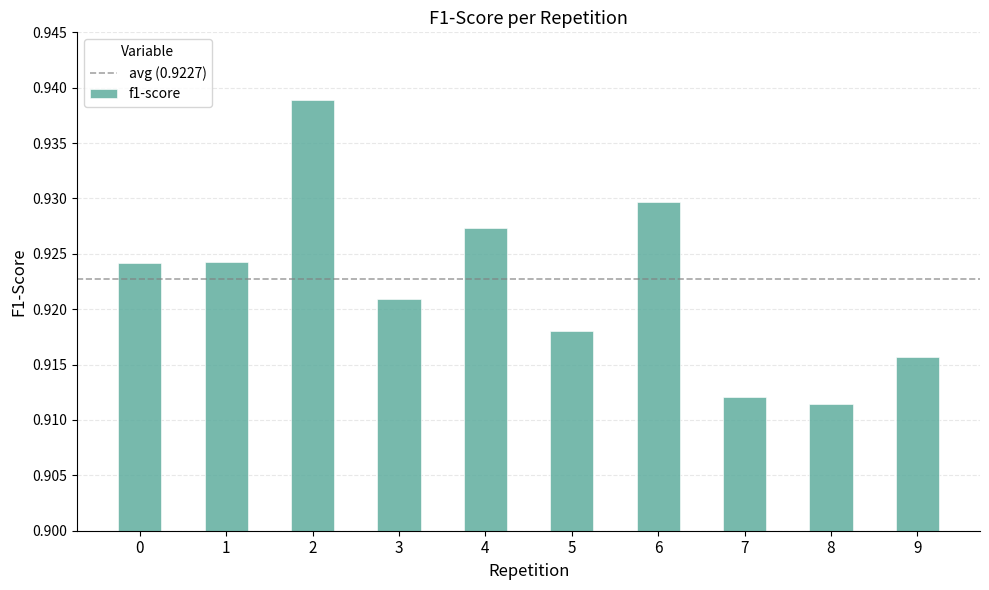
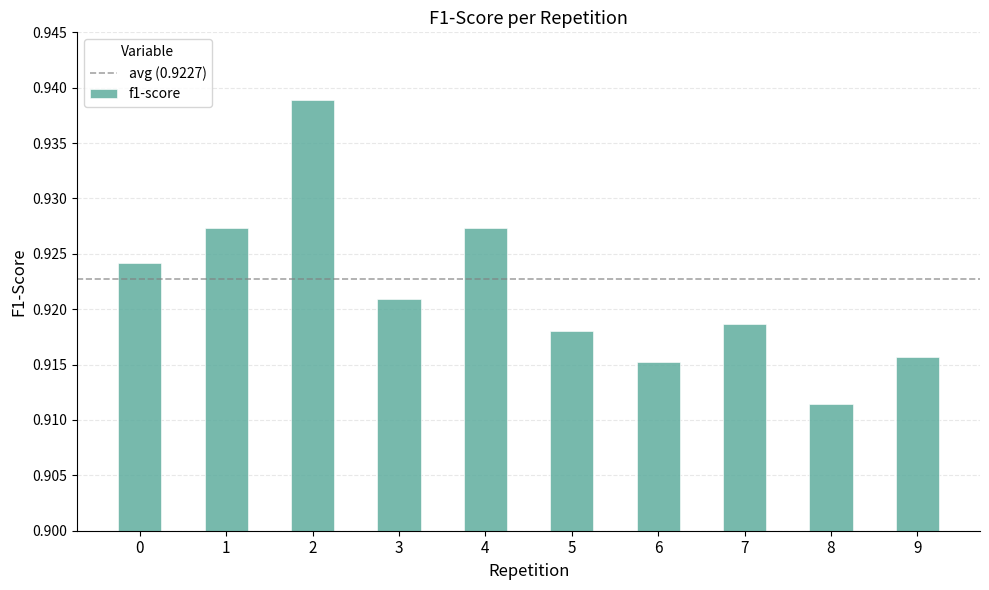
1: 0.9243 -> 0.9273
6: 0.9297 -> 0.9152
7: 0.9121 -> 0.9186
